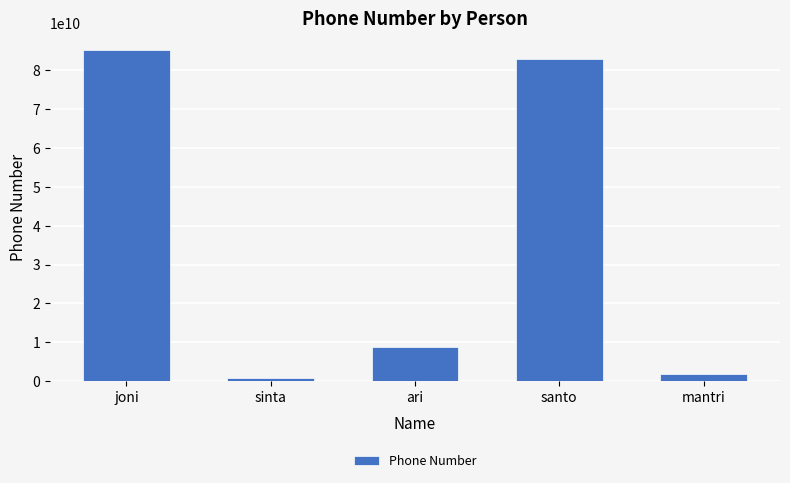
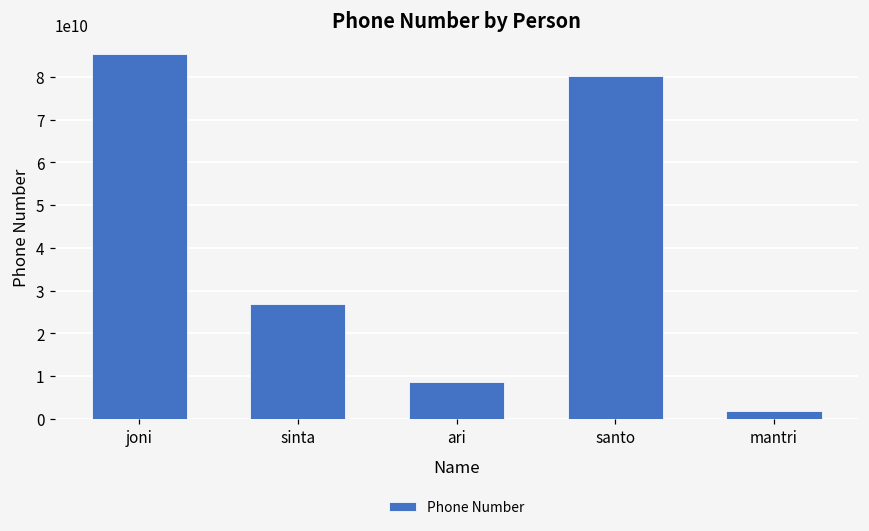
sinta: 1000000000 -> 27000000000
santo: 83000000000 -> 80000000000
